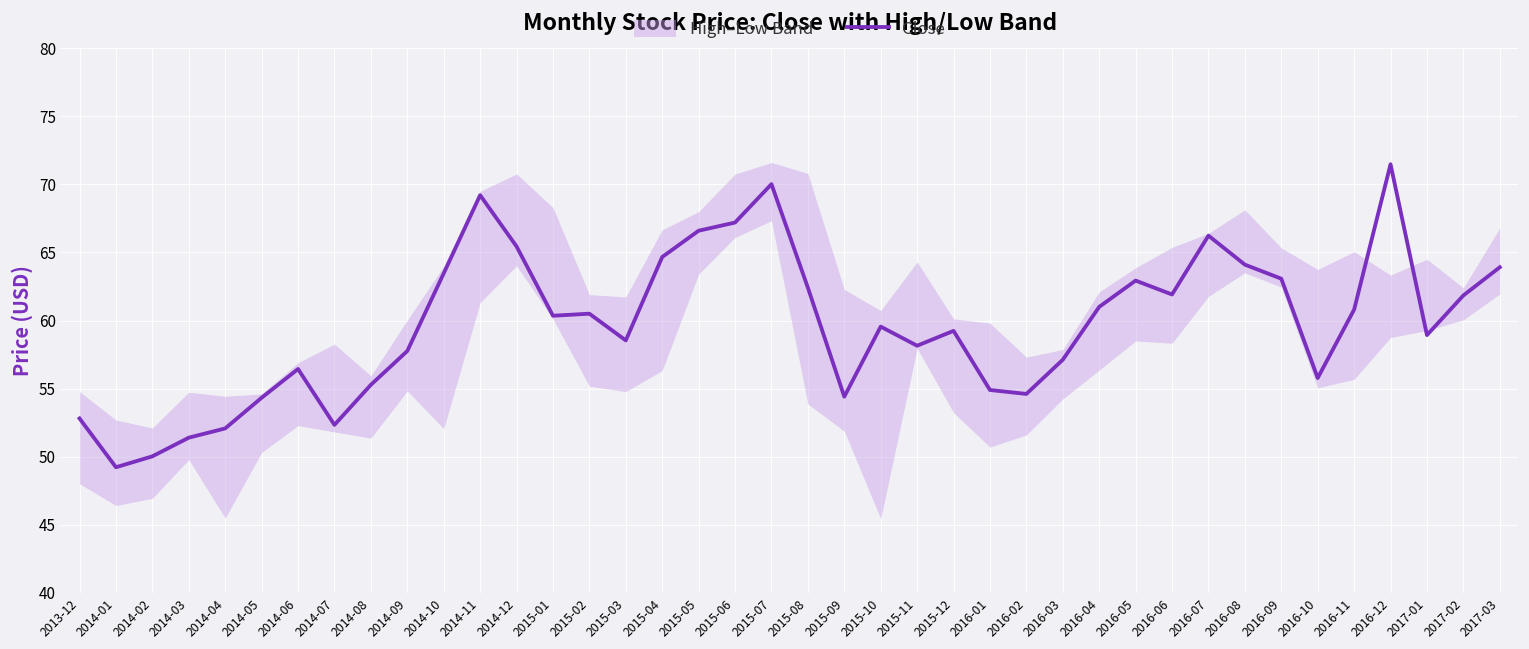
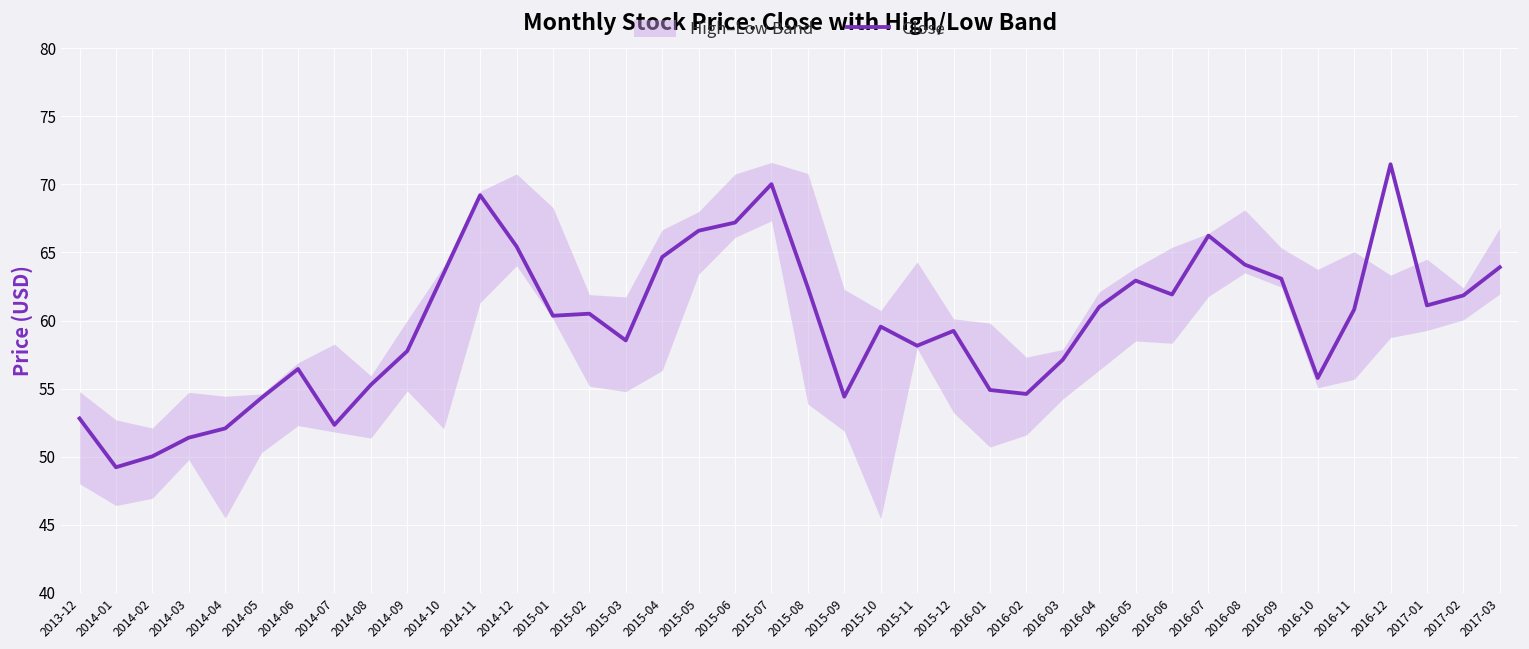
Close, 2017-01: 58.9 -> 61.1
